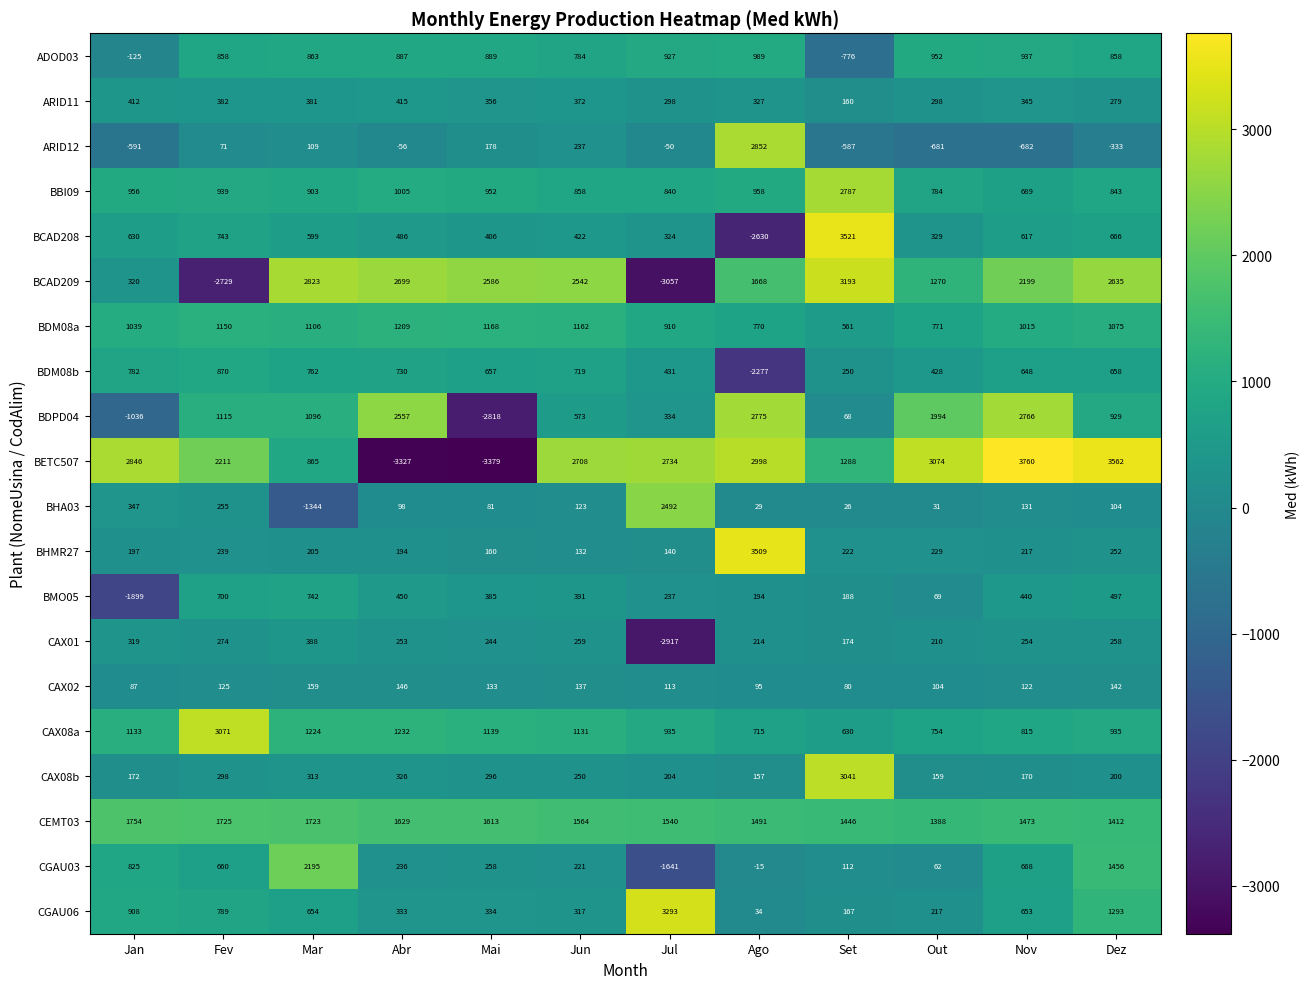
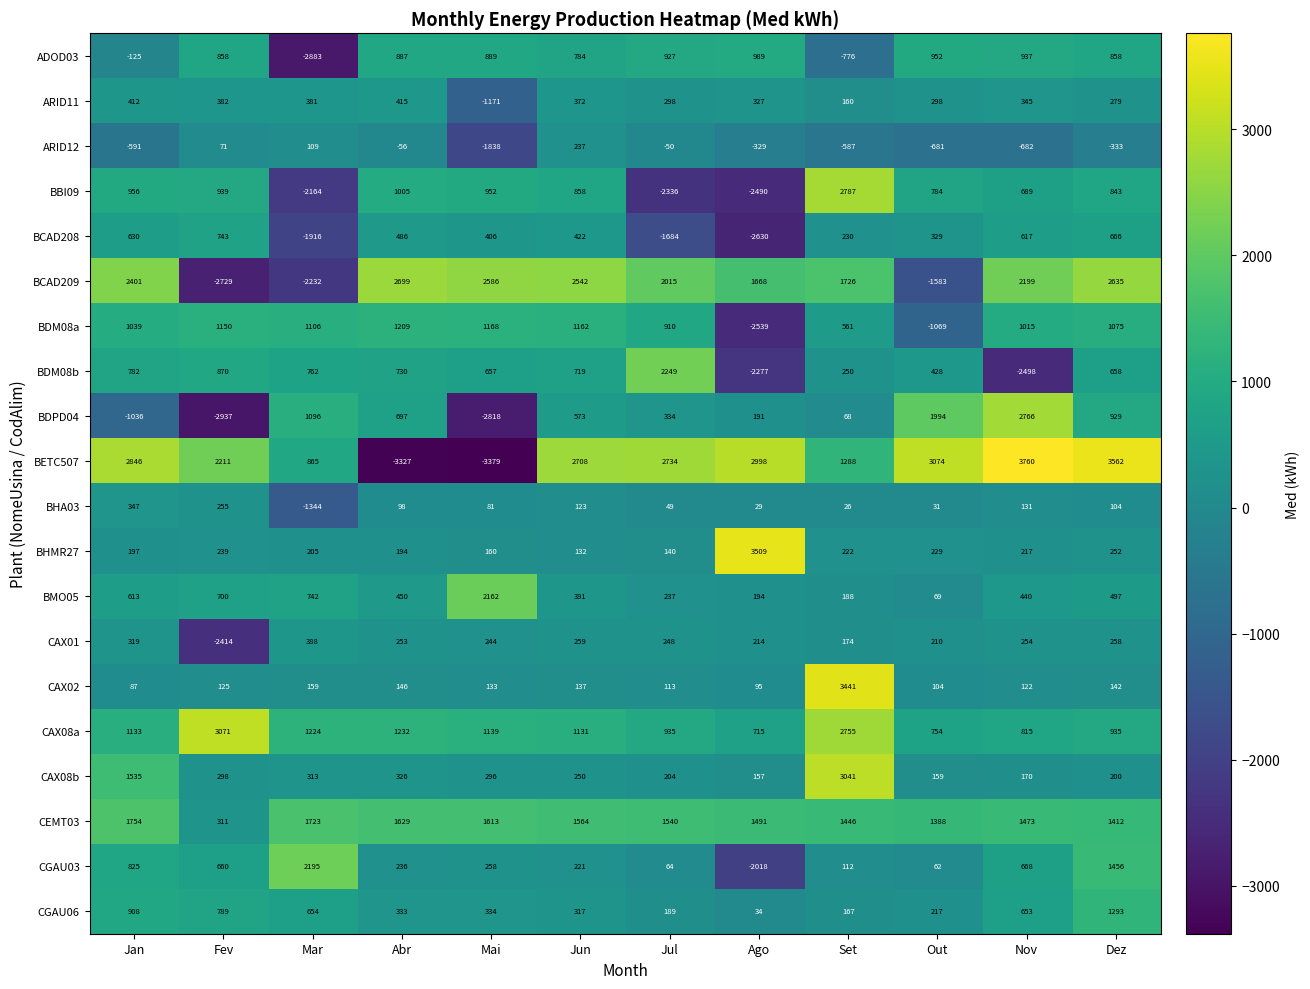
ADOD03, Mar: 863 -> -2883
ARID11, Mai: 356 -> -1171
ARID12, Mai: 178 -> -1838
ARID12, Ago: 2852 -> -329
BBI09, Mar: 903 -> -2164
BBI09, Jul: 840 -> -2336
BBI09, Ago: 958 -> -2490
BCAD208, Mar: 599 -> -1916
BCAD208, Jul: 324 -> -1684
BCAD208, Set: 3521 -> 230
BCAD209, Jan: 320 -> 2401
BCAD209, Mar: 2823 -> -2232
BCAD209, Jul: -3057 -> 2015
BCAD209, Set: 3193 -> 1726
BCAD209, Out: 1270 -> -1583
BDM08a, Ago: 770 -> -2539
BDM08a, Out: 771 -> -1069
BDM08b, Jul: 431 -> 2249
BDM08b, Nov: 648 -> -2498
BDPD04, Fev: 1115 -> -2937
BDPD04, Abr: 2557 -> 697
BDPD04, Ago: 2775 -> 191
BHA03, Jul: 2492 -> 49
BMO05, Jan: -1899 -> 613
BMO05, Mai: 385 -> 2162
CAX01, Fev: 274 -> -2414
CAX01, Jul: -2917 -> 248
CAX02, Set: 80 -> 3441
CAX08a, Set: 630 -> 2755
CAX08b, Jan: 172 -> 1535
CEMT03, Fev: 1725 -> 311
CGAU03, Jul: -1641 -> 64
CGAU03, Ago: -15 -> -2018
CGAU06, Jul: 3293 -> 189
